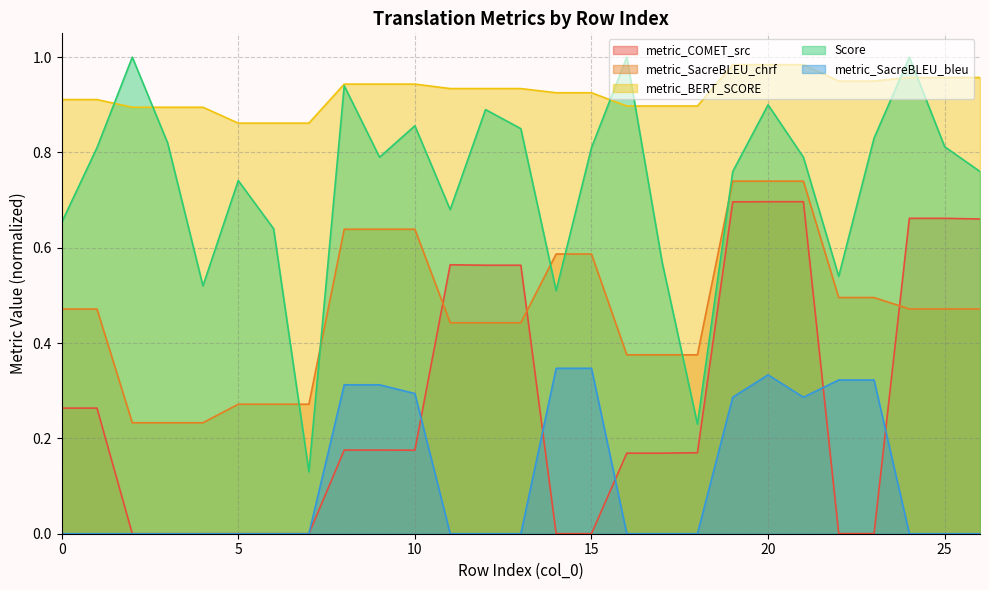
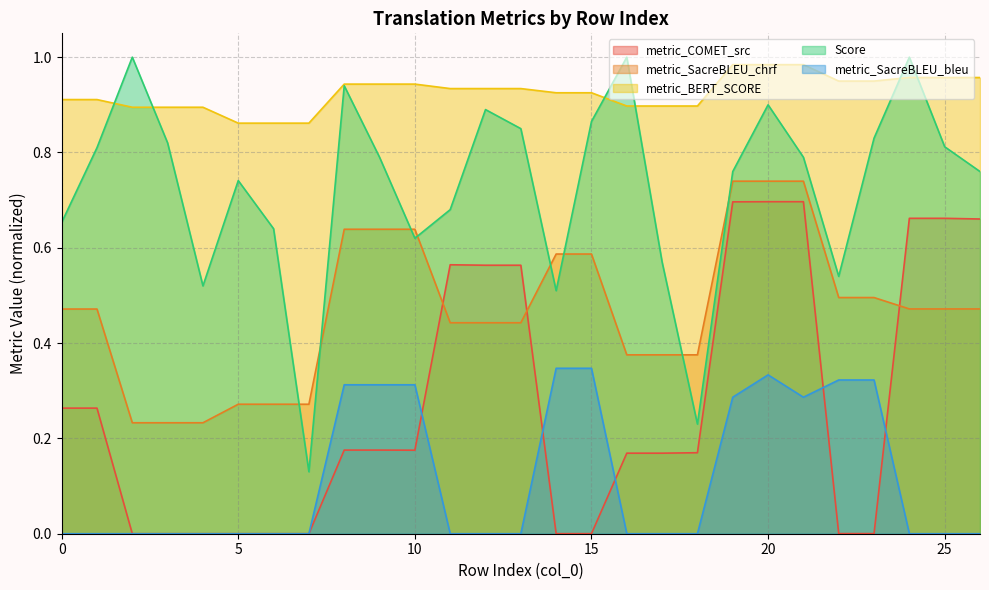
Score, 10: 0.86 -> 0.62
metric_SacreBLEU_bleu, 10: 0.29 -> 0.31
Score, 15: 0.81 -> 0.87
